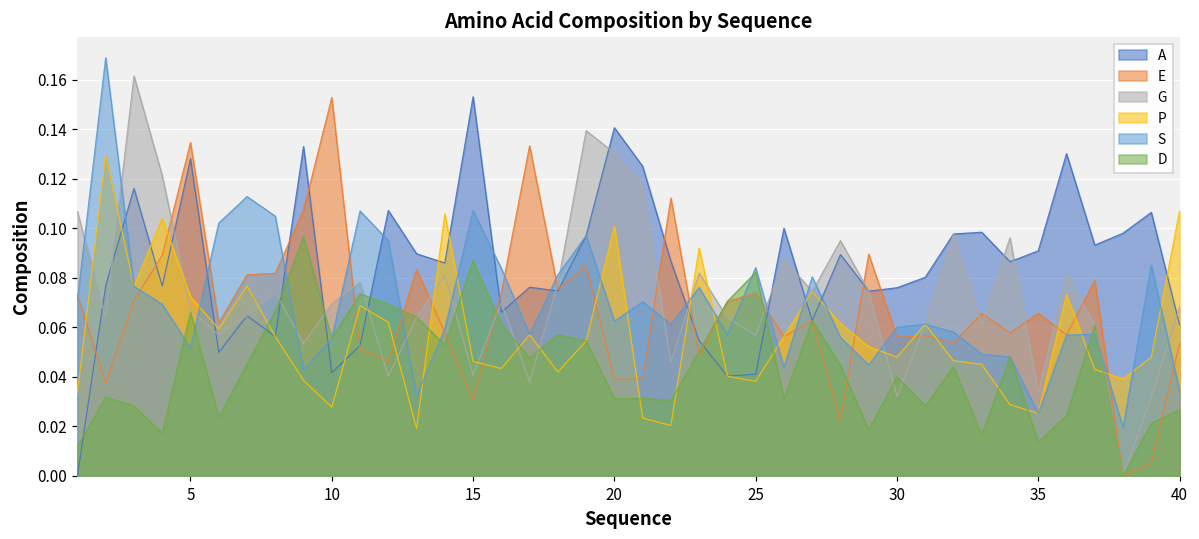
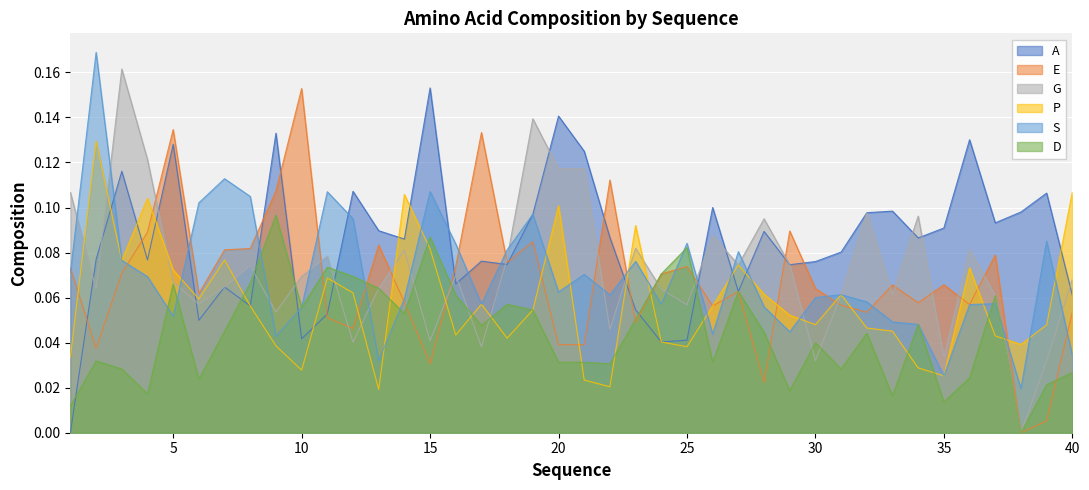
P, 15: 0.046 -> 0.082
G, 20: 0.130 -> 0.117
E, 30: 0.056 -> 0.064
